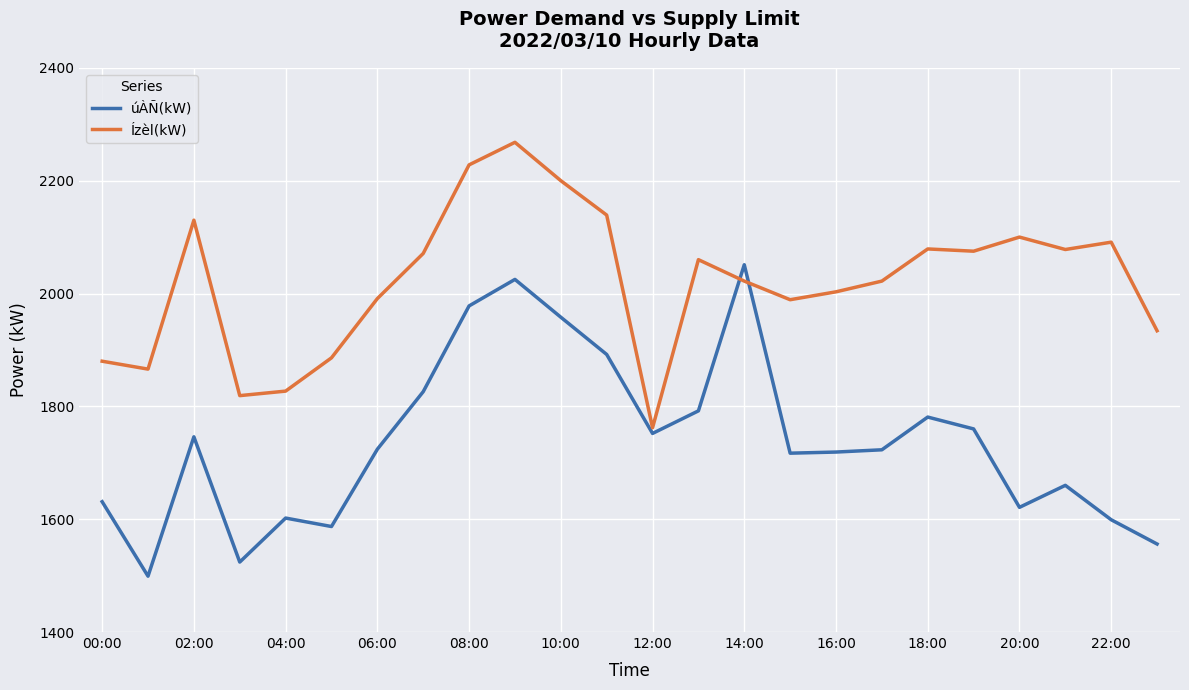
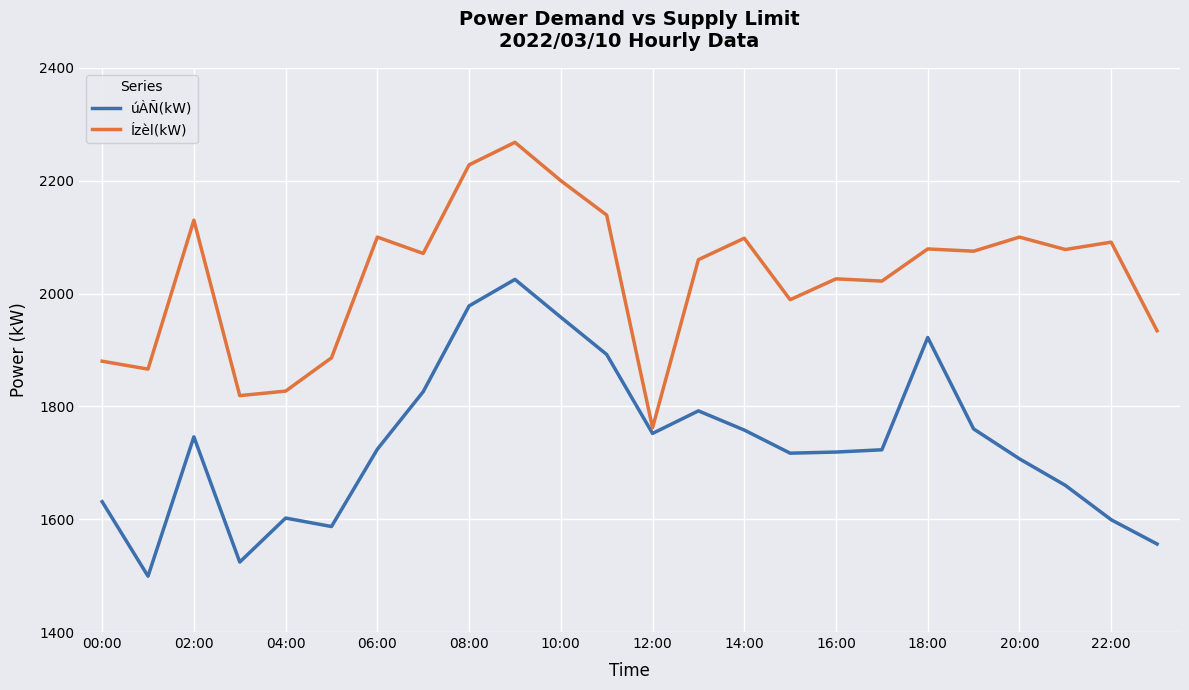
Ízèl(kW), 06:00: 1990 -> 2100
úÀÑ(kW), 14:00: 2050 -> 1760
Ízèl(kW), 14:00: 2020 -> 2100
Ízèl(kW), 16:00: 2000 -> 2030
úÀÑ(kW), 18:00: 1780 -> 1920
úÀÑ(kW), 20:00: 1620 -> 1710
